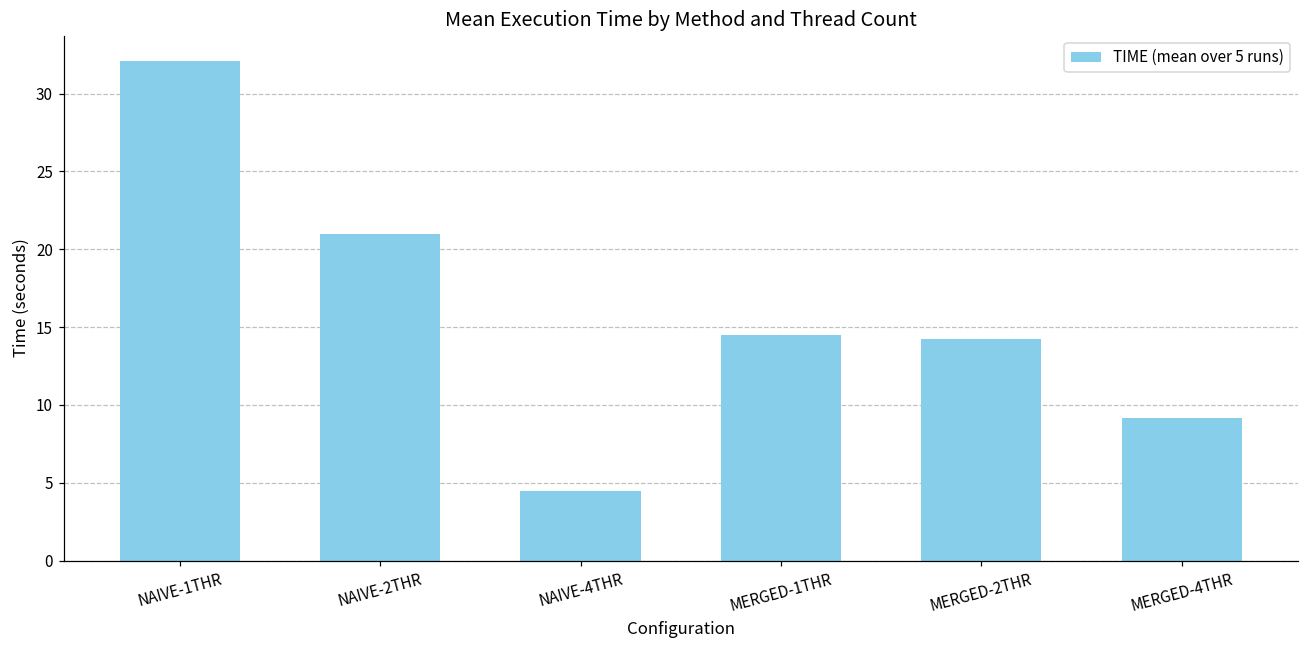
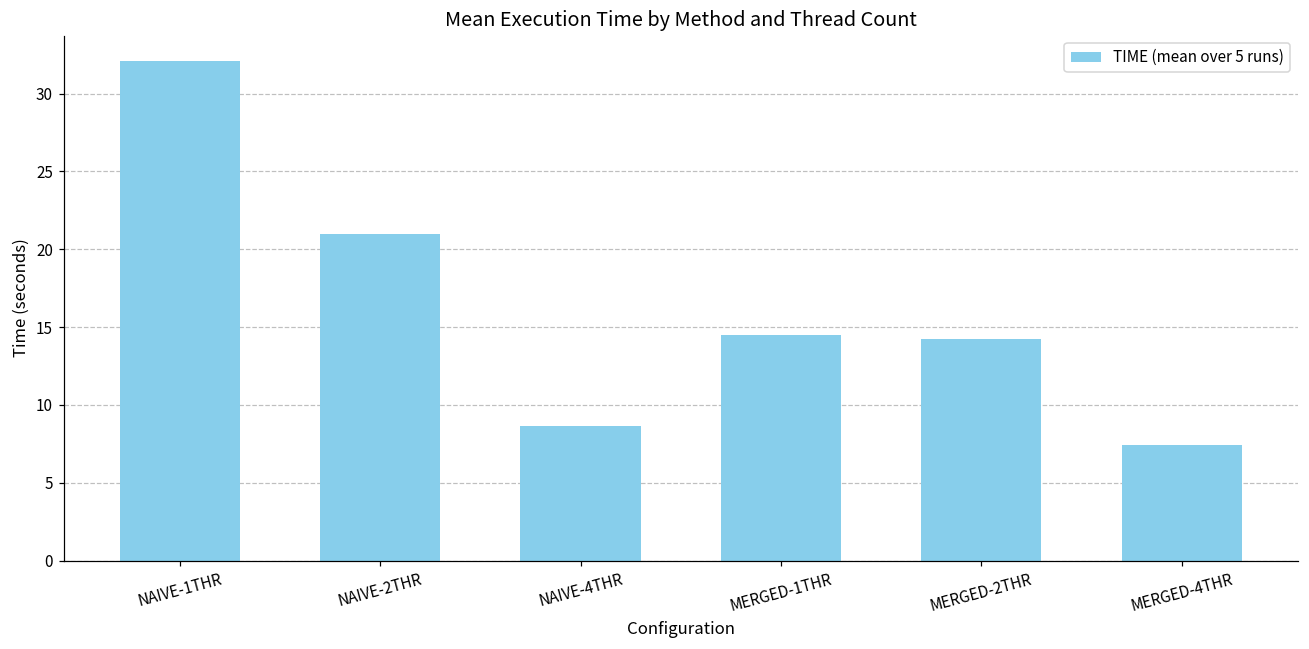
NAIVE-4THR: 4.5 -> 8.7
MERGED-4THR: 9.1 -> 7.4
